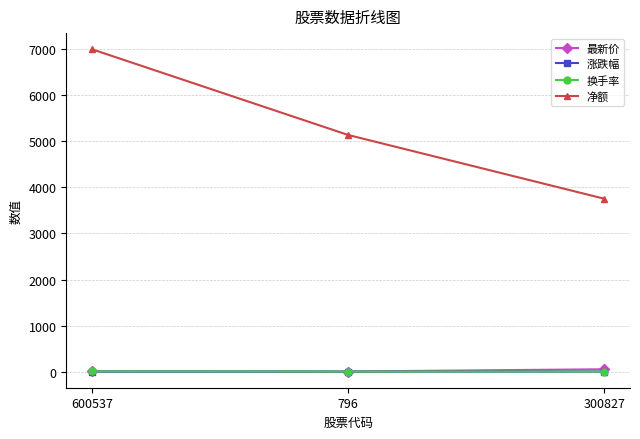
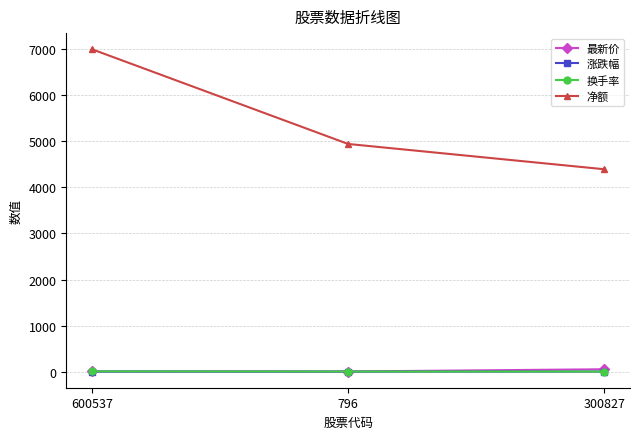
净额, 796: 5100 -> 4900
净额, 300827: 3800 -> 4400
